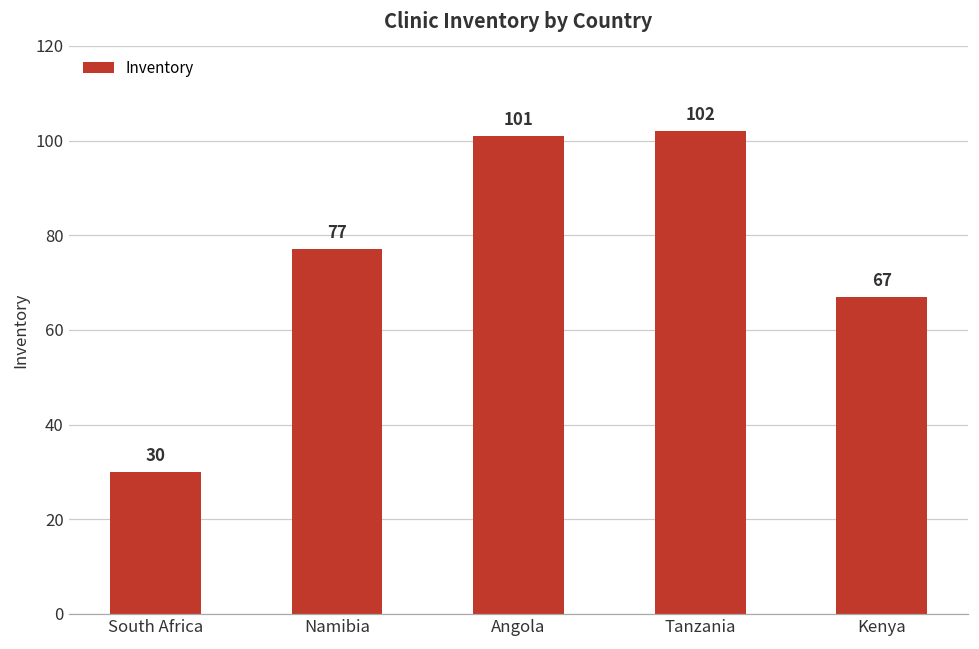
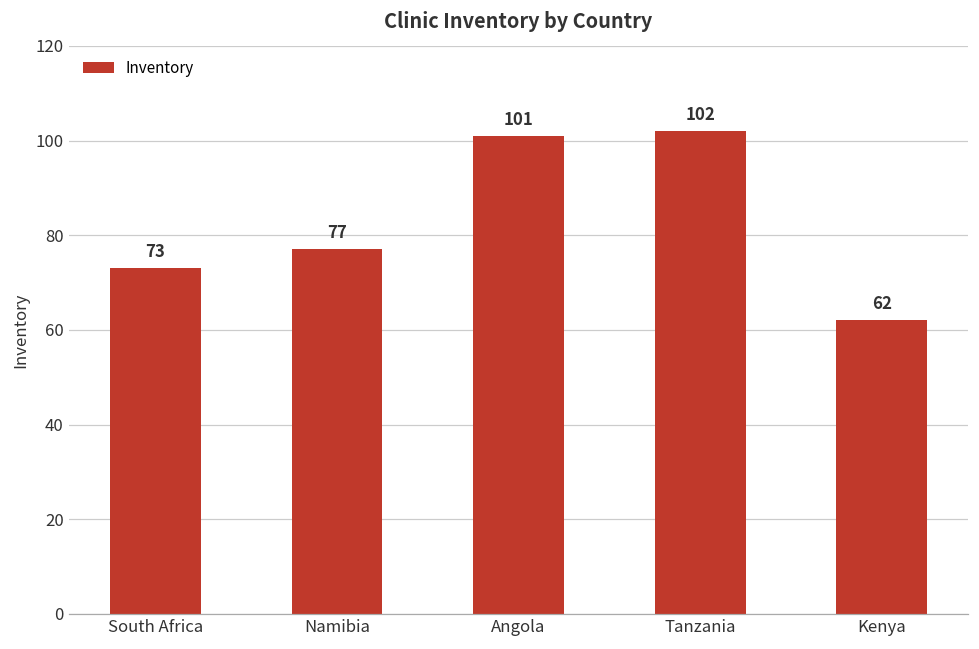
South Africa: 30 -> 73
Kenya: 67 -> 62
